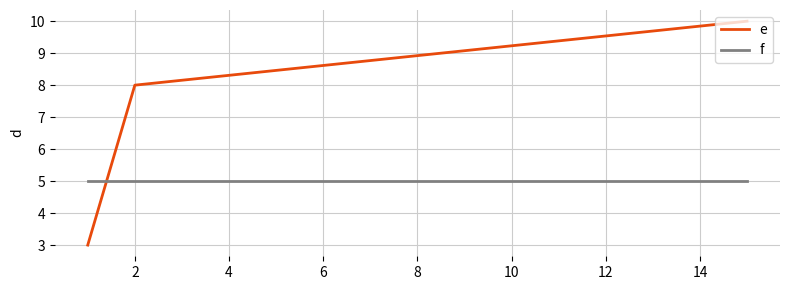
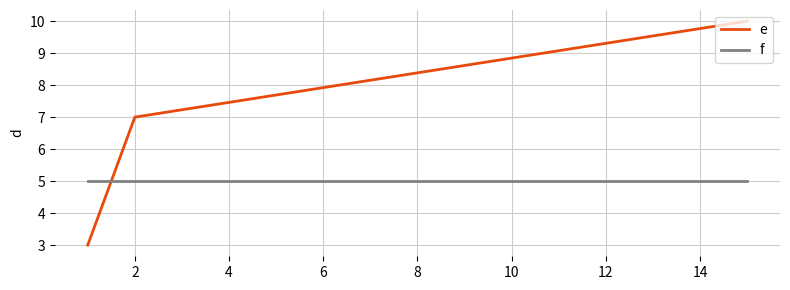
e, 2: 8 -> 7
